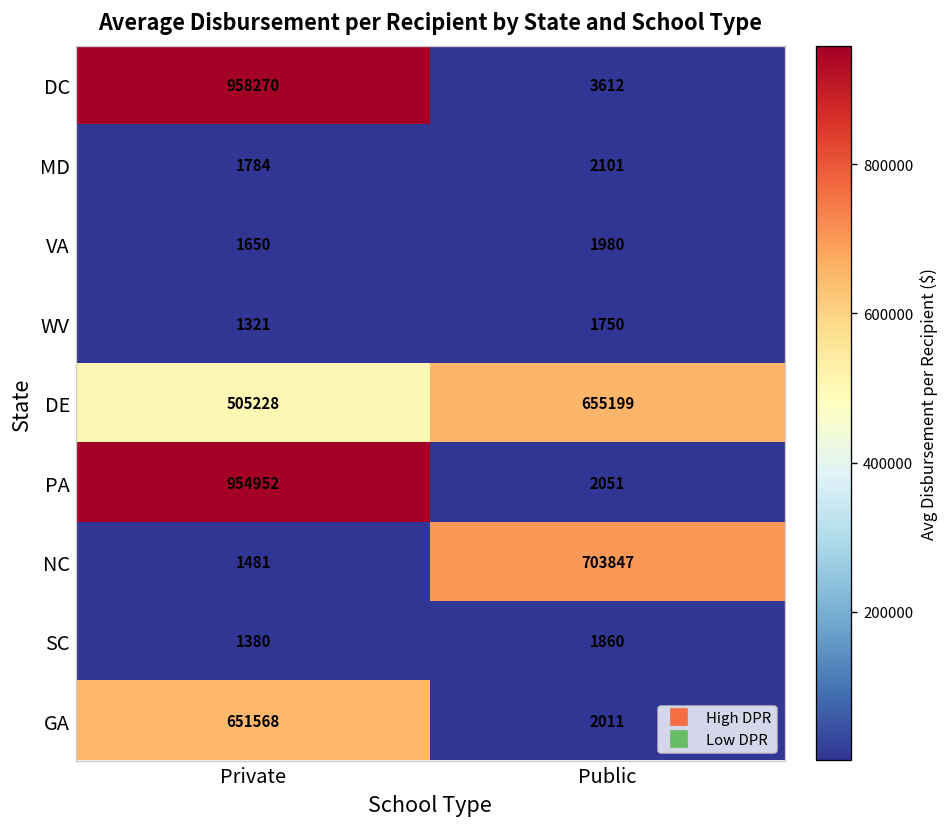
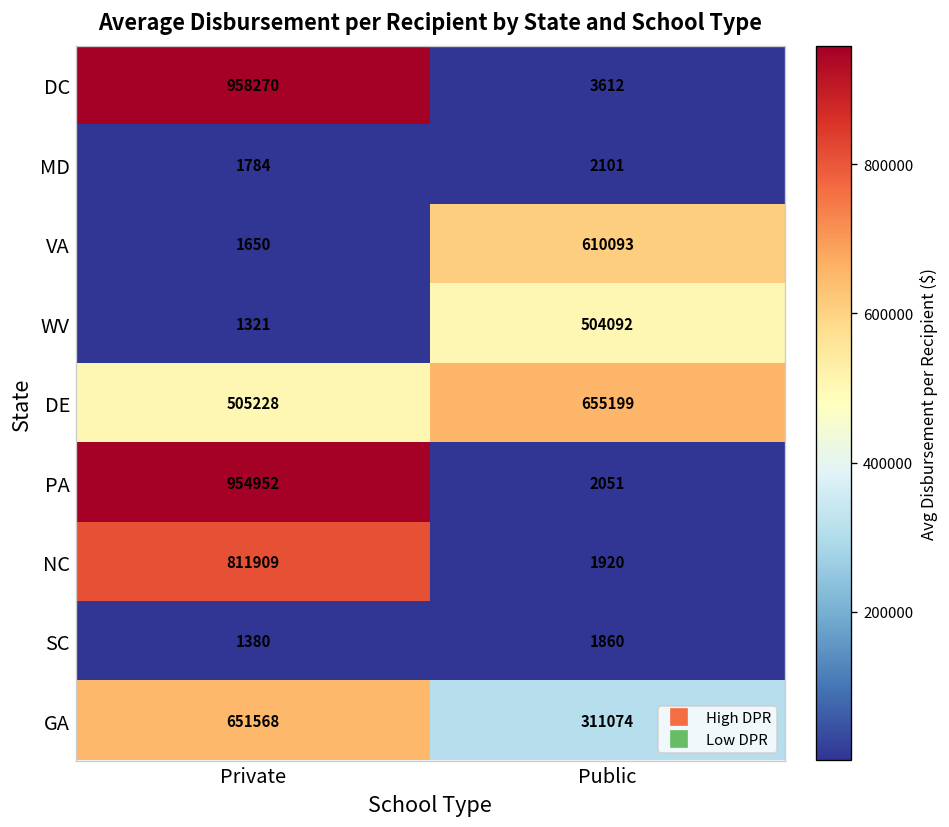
VA, Public: 1980 -> 610093
WV, Public: 1750 -> 504092
NC, Private: 1481 -> 811909
NC, Public: 703847 -> 1920
GA, Public: 2011 -> 311074
